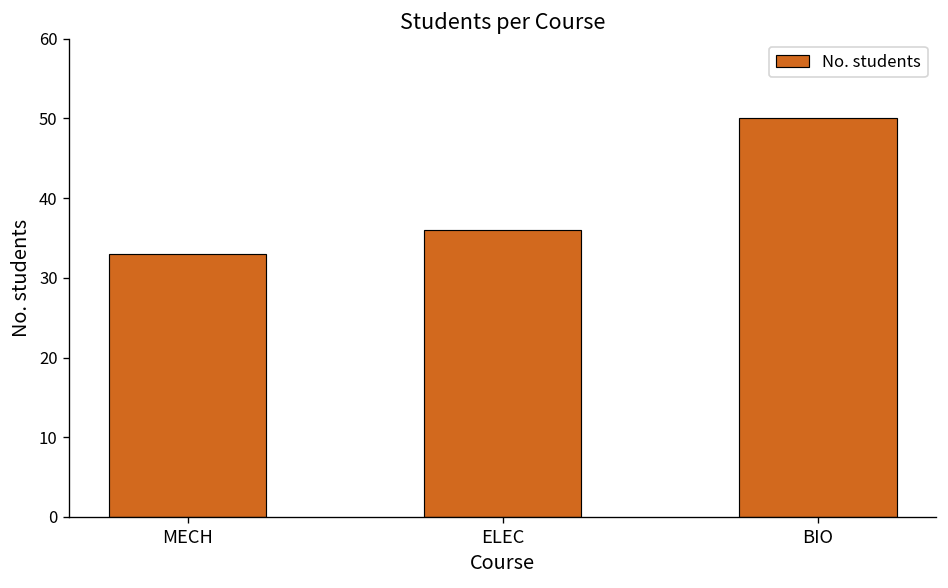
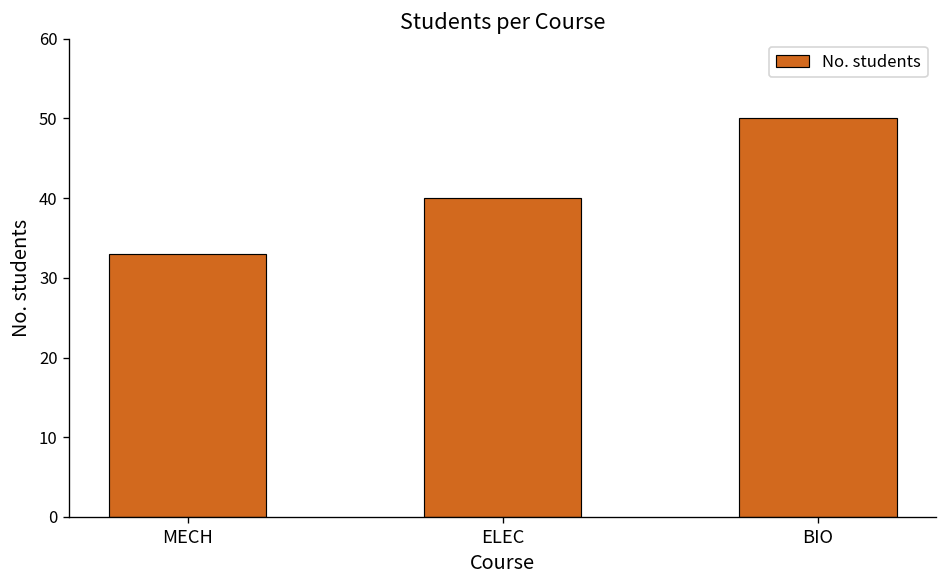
ELEC: 36 -> 40
